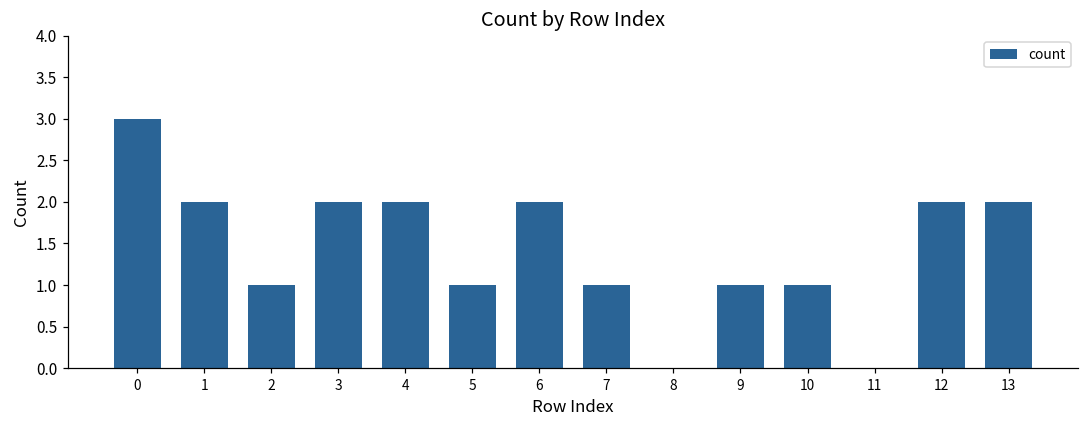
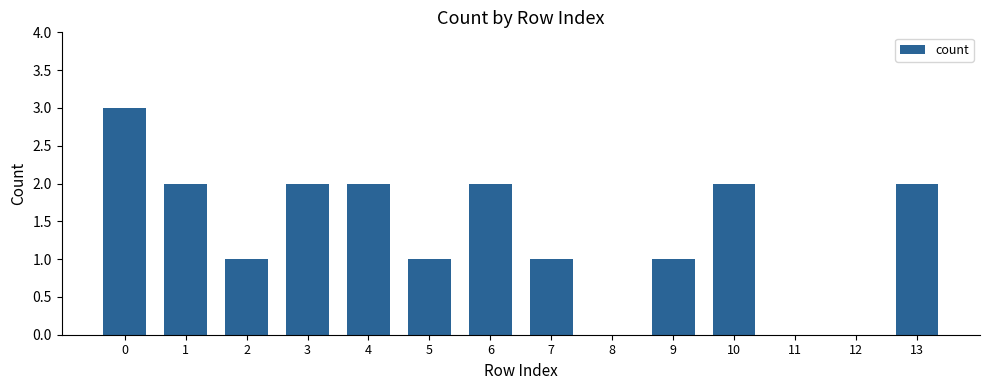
10: 1 -> 2
12: 2 -> 0
